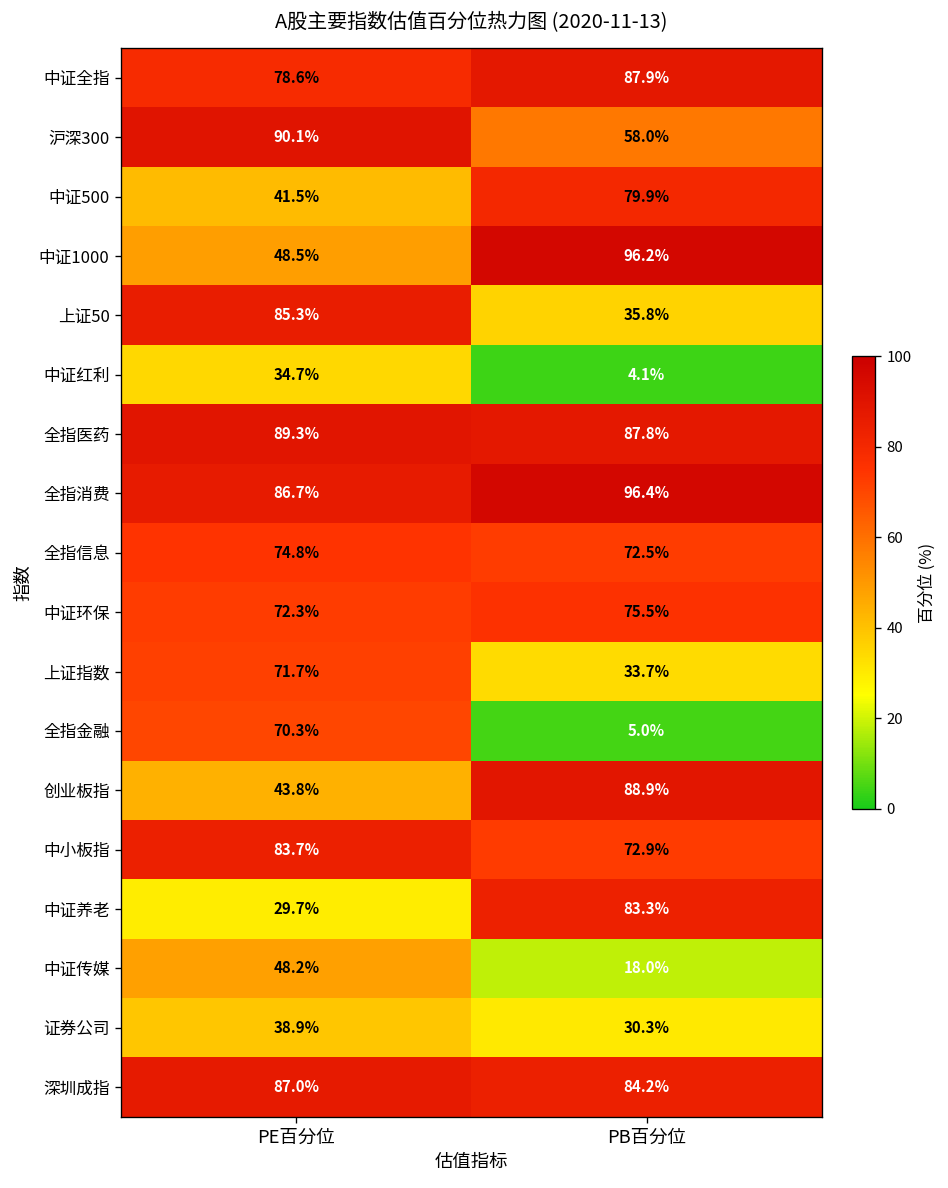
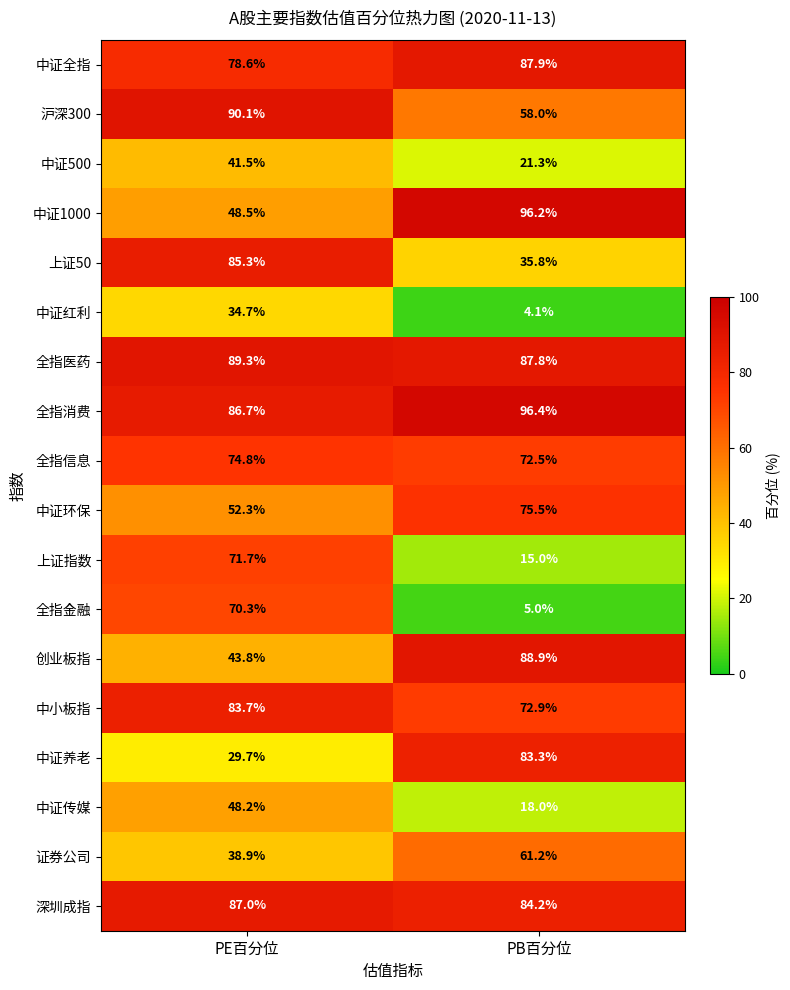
中证500, PB百分位: 79.9% -> 21.3%
中证环保, PE百分位: 72.3% -> 52.3%
上证指数, PB百分位: 33.7% -> 15.0%
证券公司, PB百分位: 30.3% -> 61.2%
